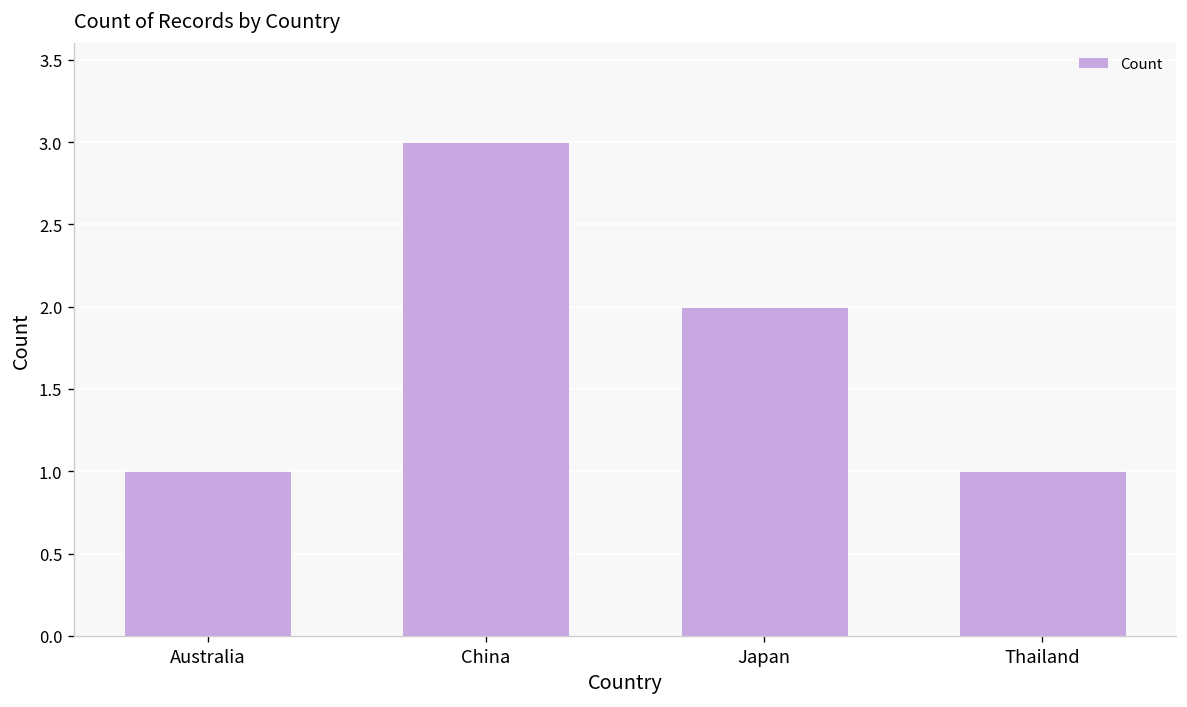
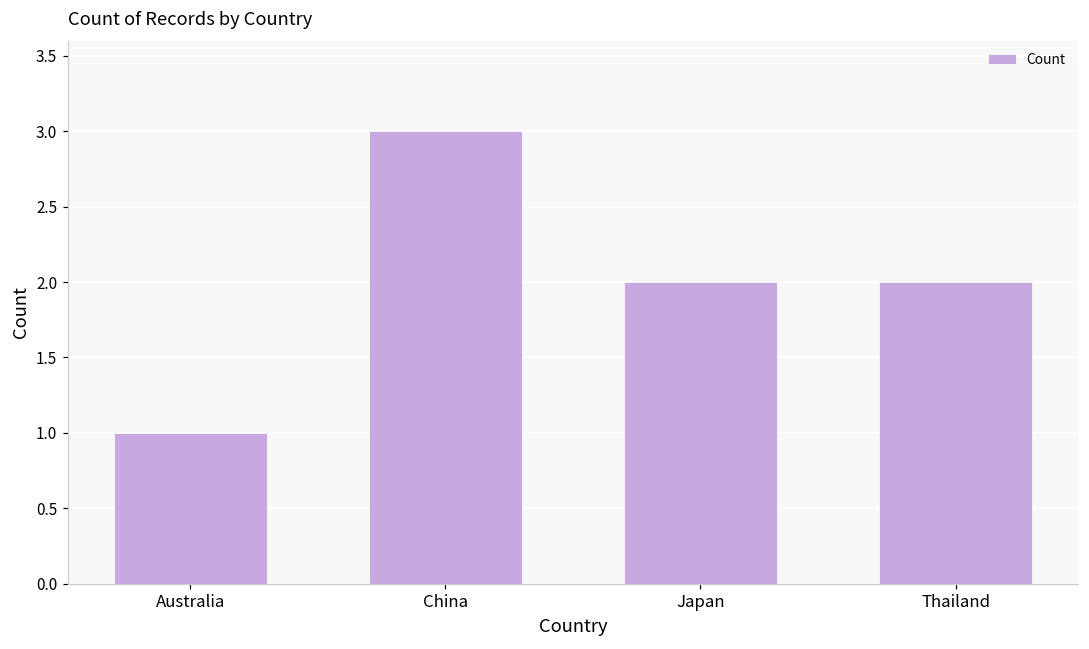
Thailand: 1 -> 2
